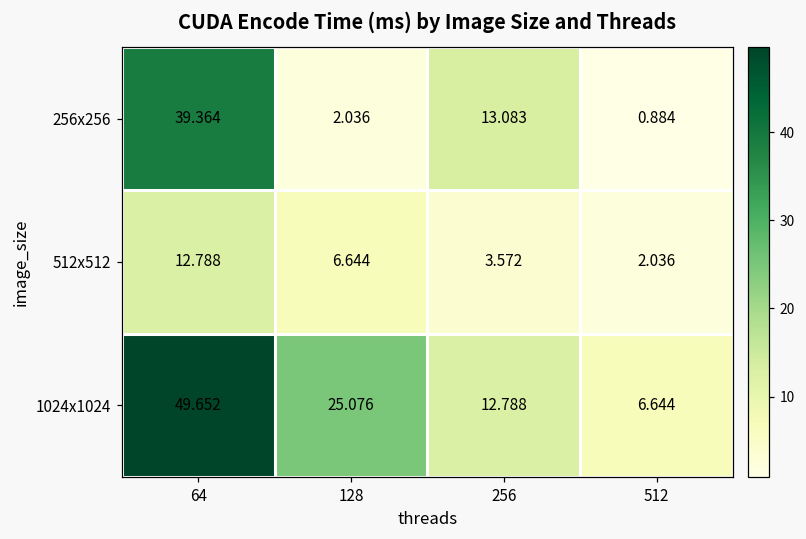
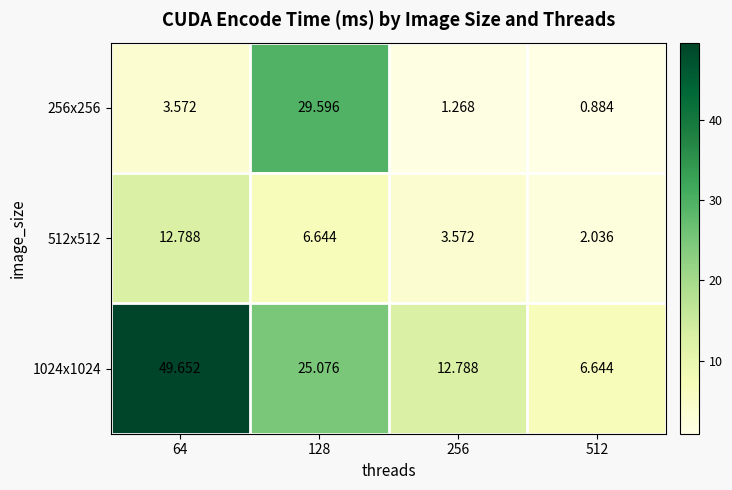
256x256, 64: 39.364 -> 3.572
256x256, 128: 2.036 -> 29.596
256x256, 256: 13.083 -> 1.268
